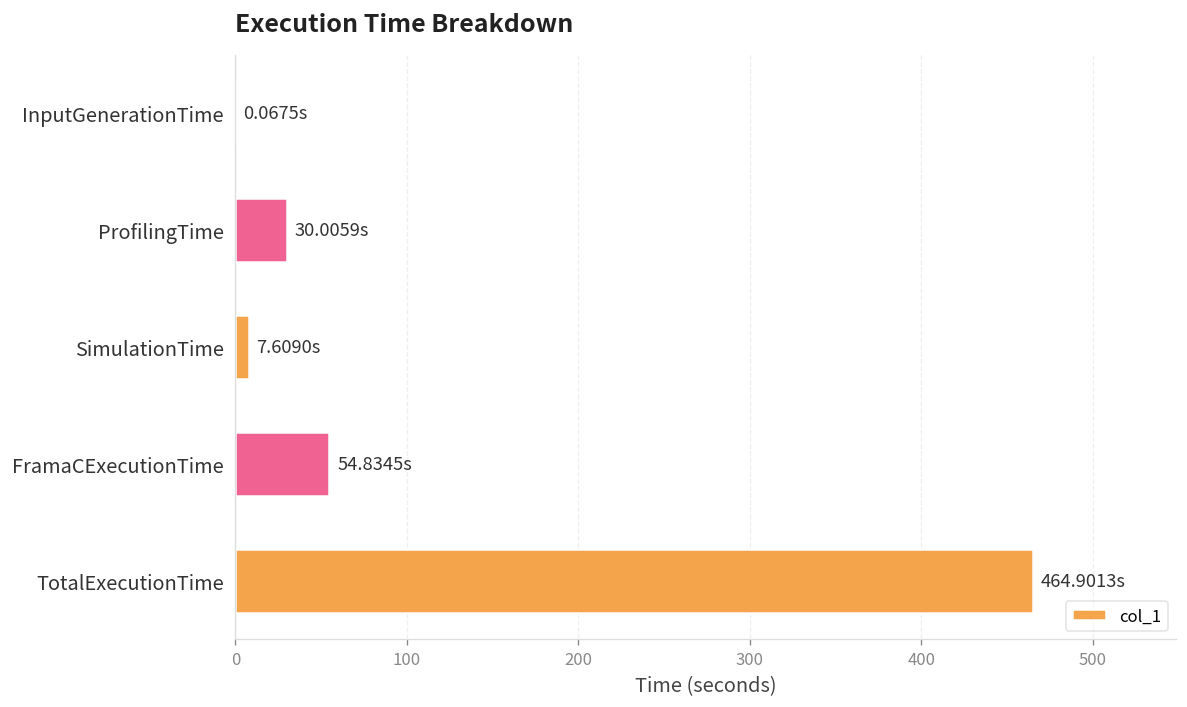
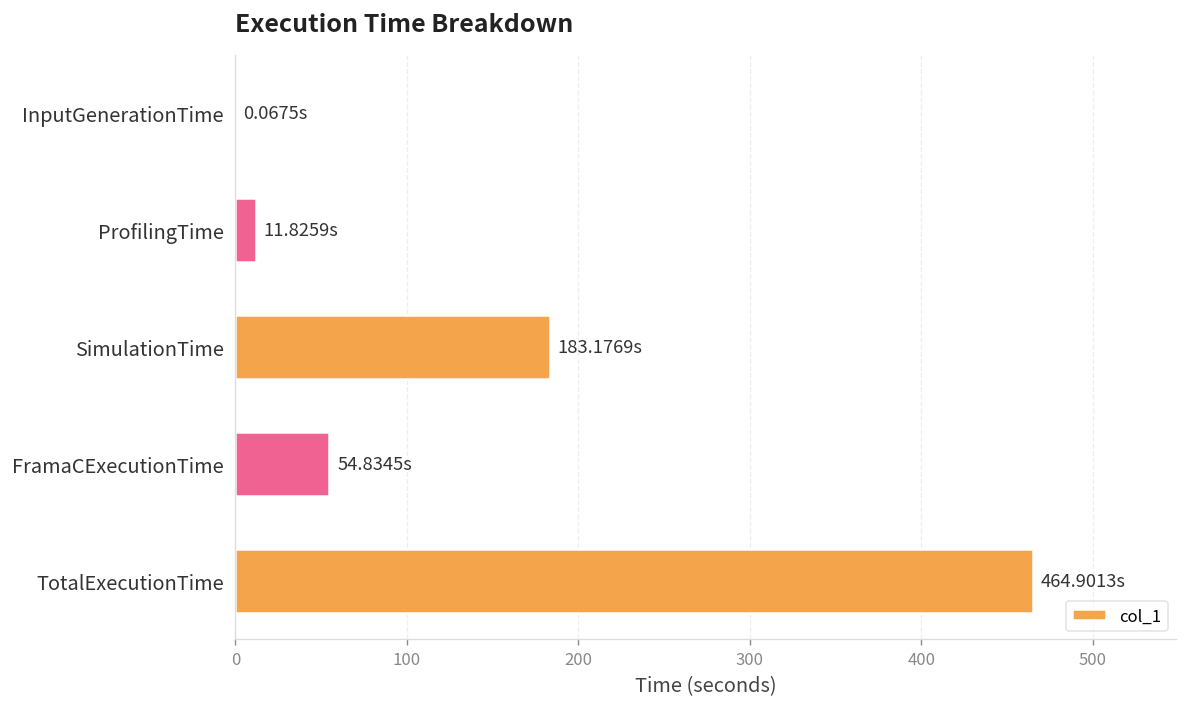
ProfilingTime: 30.0059s -> 11.8259s
SimulationTime: 7.6090s -> 183.1769s
